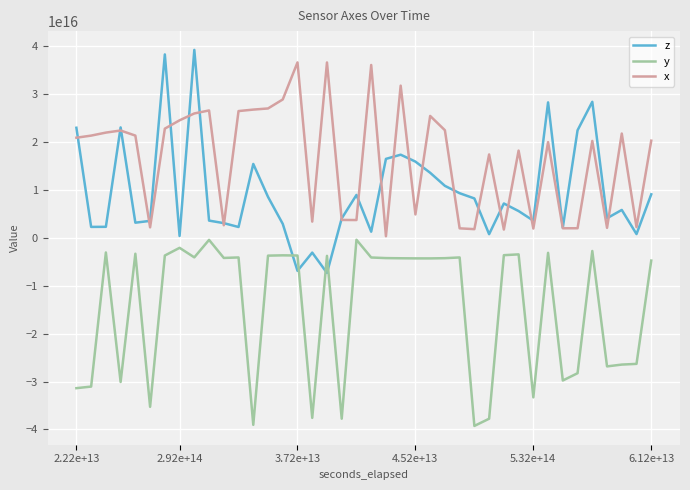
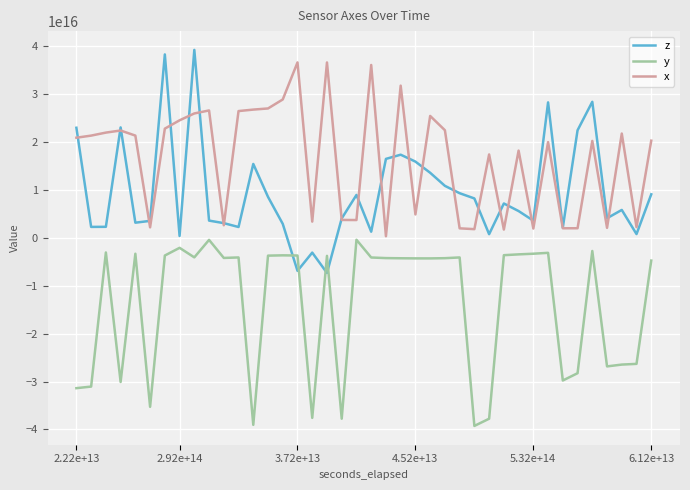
y, 5.32e+14: -33000000000000000 -> -3000000000000000
